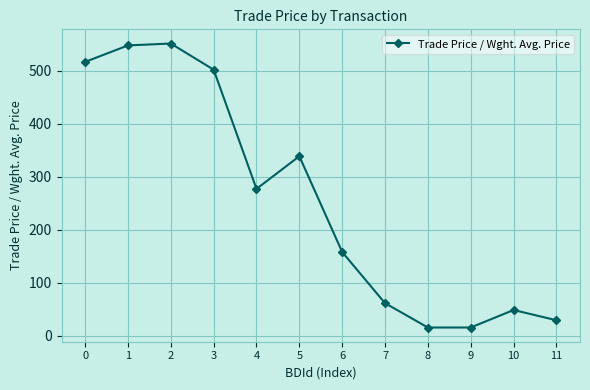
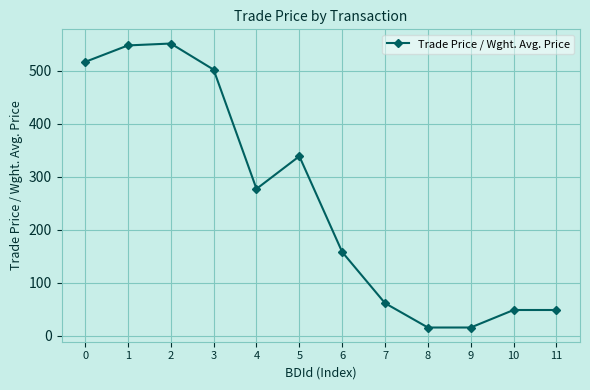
11: 30 -> 50
